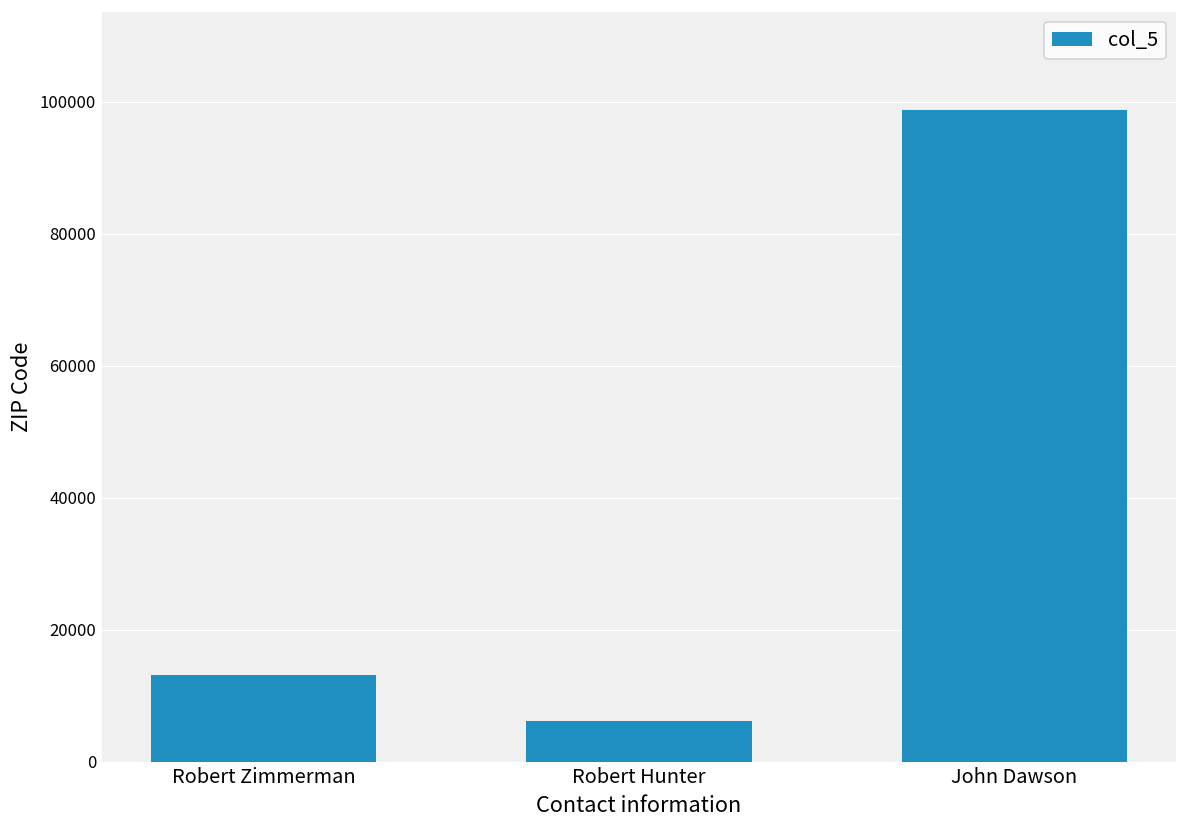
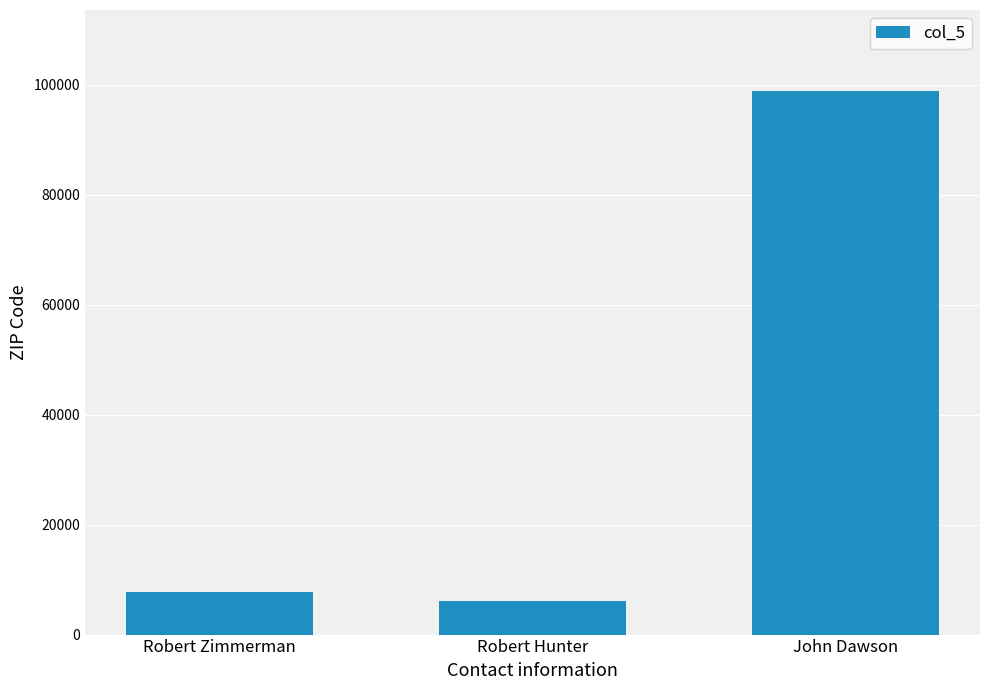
Robert Zimmerman: 13000 -> 8000
